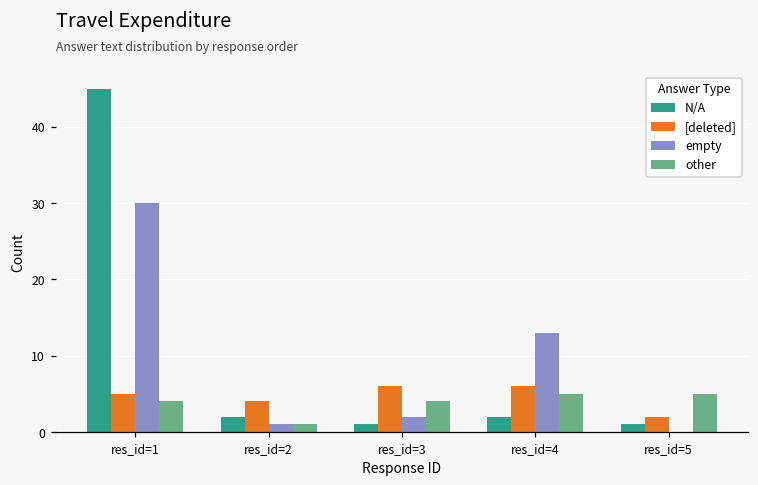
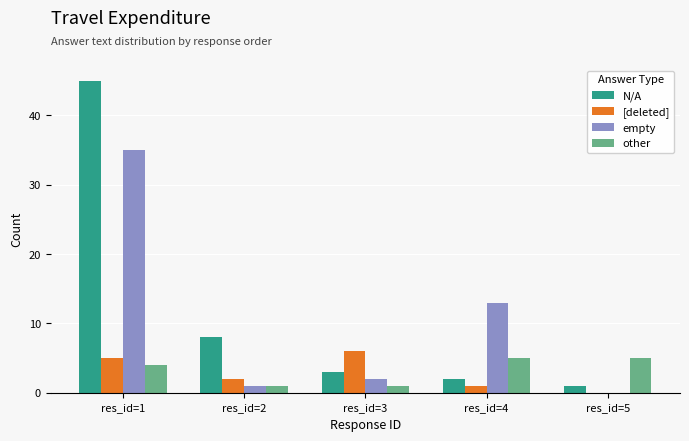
empty, res_id=1: 30 -> 35
N/A, res_id=2: 2 -> 8
[deleted], res_id=2: 4 -> 2
N/A, res_id=3: 1 -> 3
other, res_id=3: 4 -> 1
[deleted], res_id=4: 6 -> 1
[deleted], res_id=5: 2 -> 0
